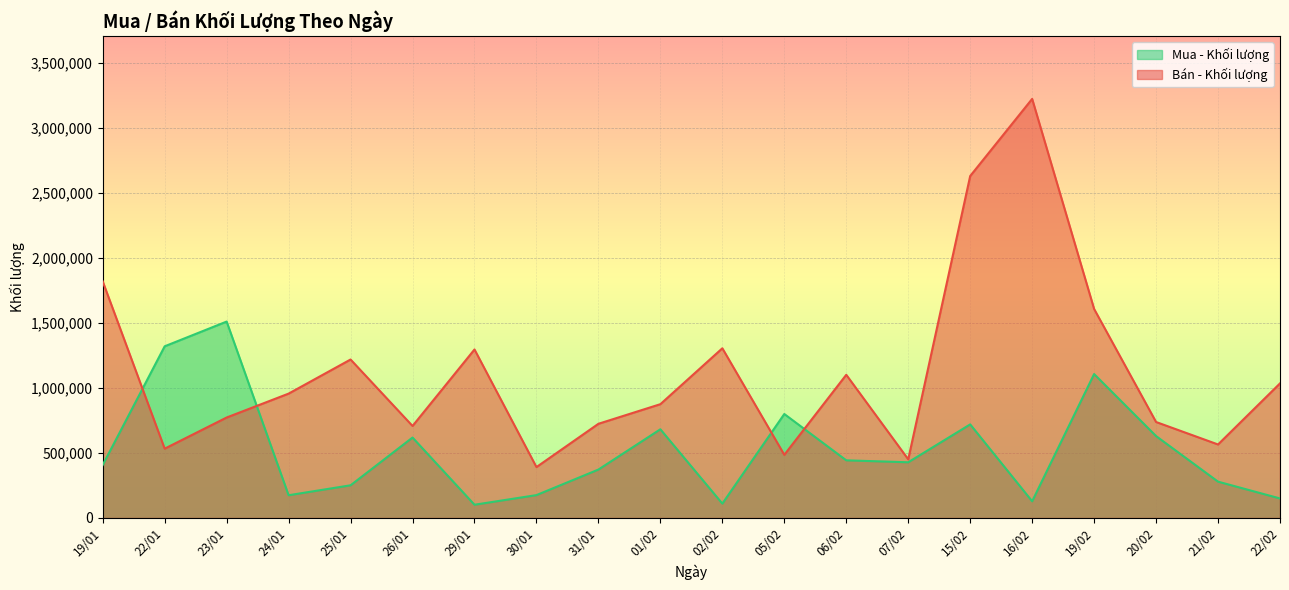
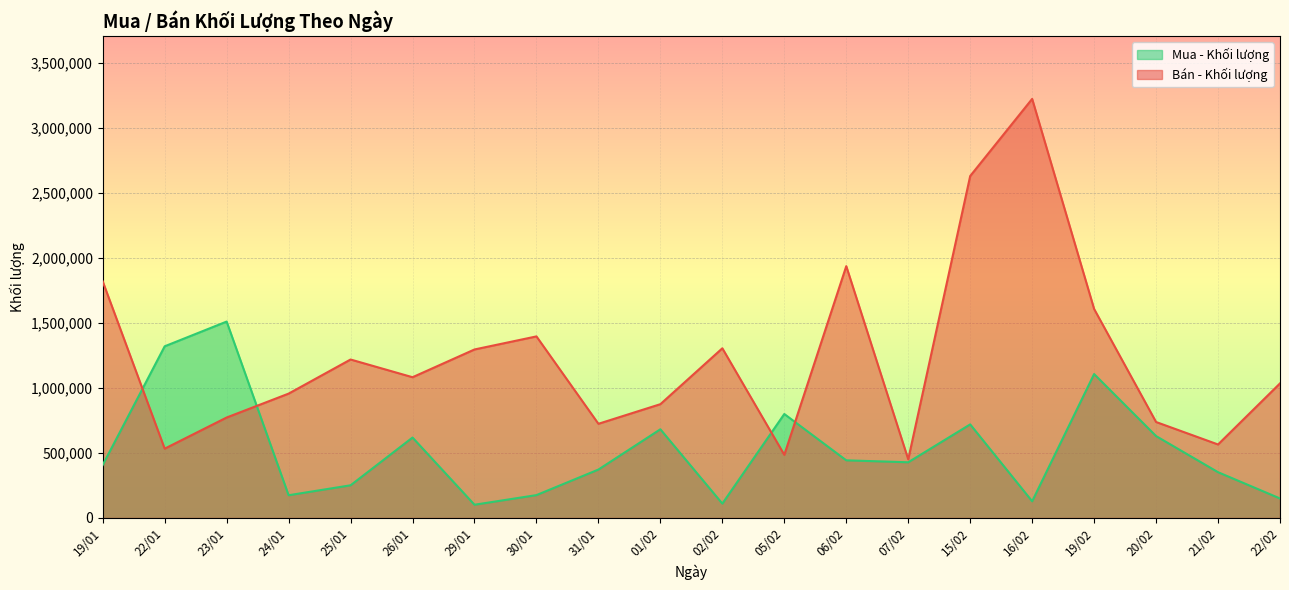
Bán - Khối lượng, 26/01: 710,000 -> 1,080,000
Bán - Khối lượng, 30/01: 390,000 -> 1,400,000
Bán - Khối lượng, 06/02: 1,100,000 -> 1,940,000
Mua - Khối lượng, 21/02: 280,000 -> 350,000
